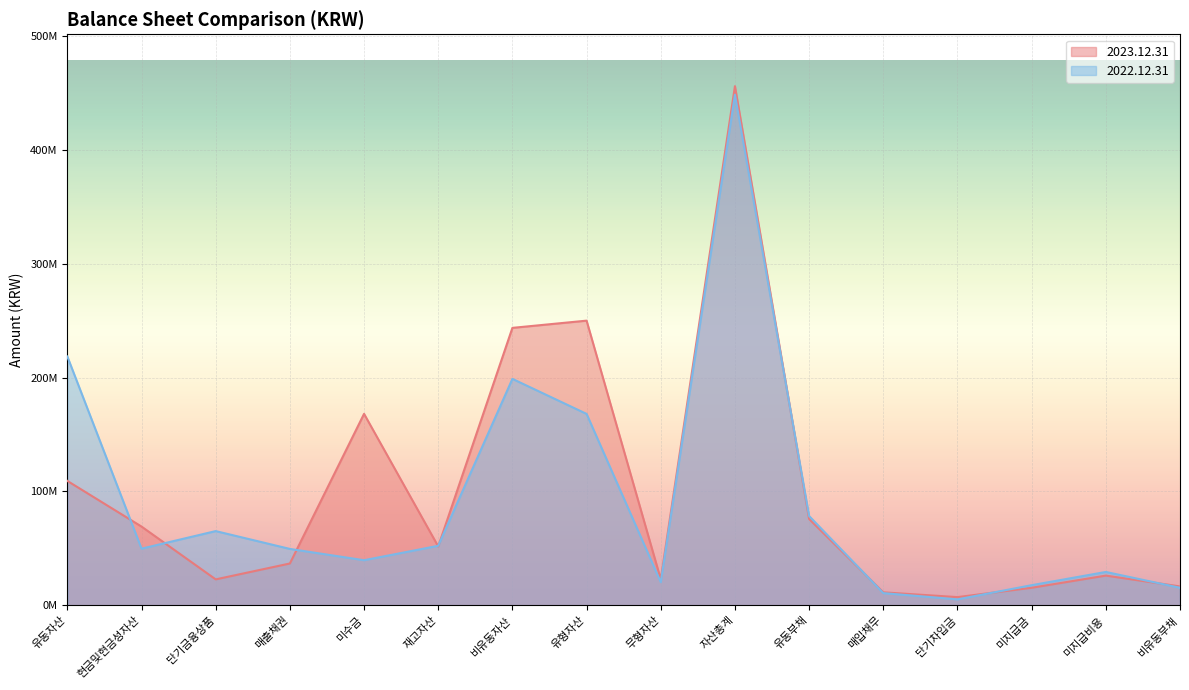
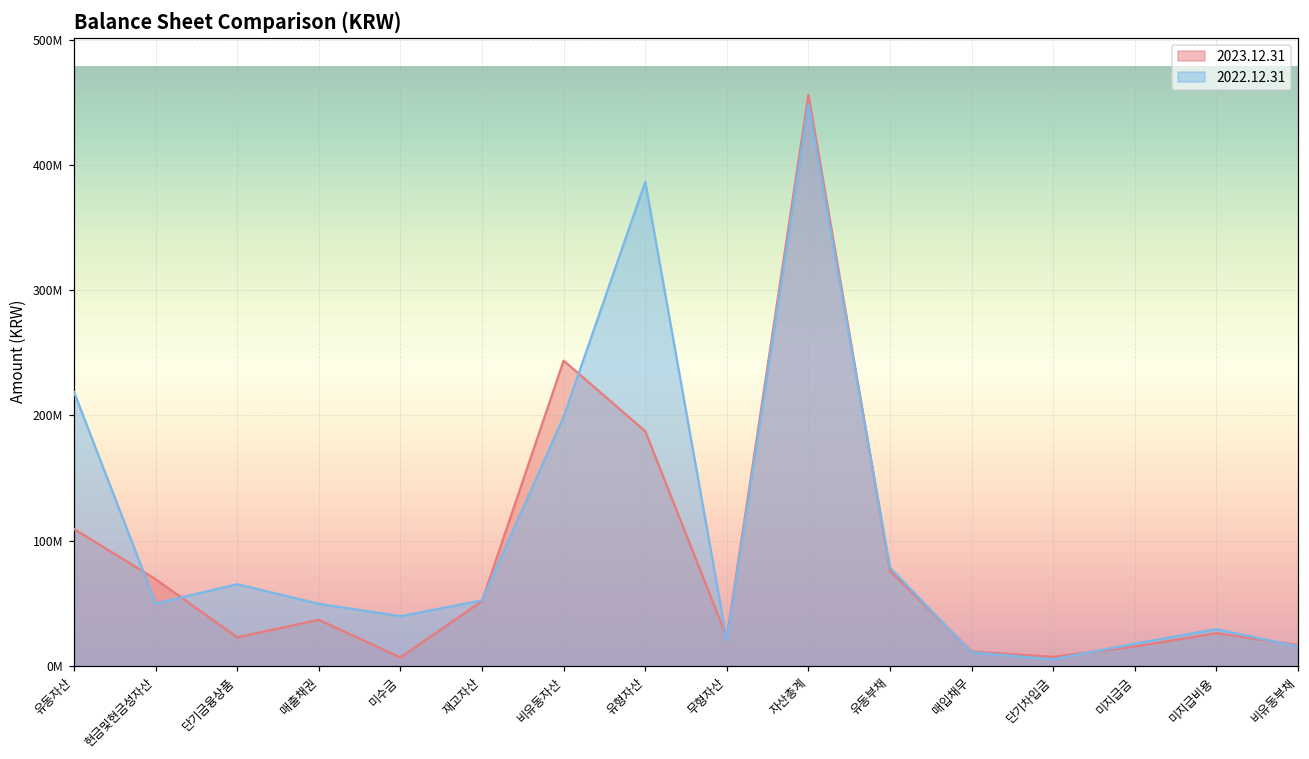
2023.12.31, 미수금: 168000000 -> 7000000
2023.12.31, 유형자산: 250000000 -> 187000000
2022.12.31, 유형자산: 168000000 -> 386000000
